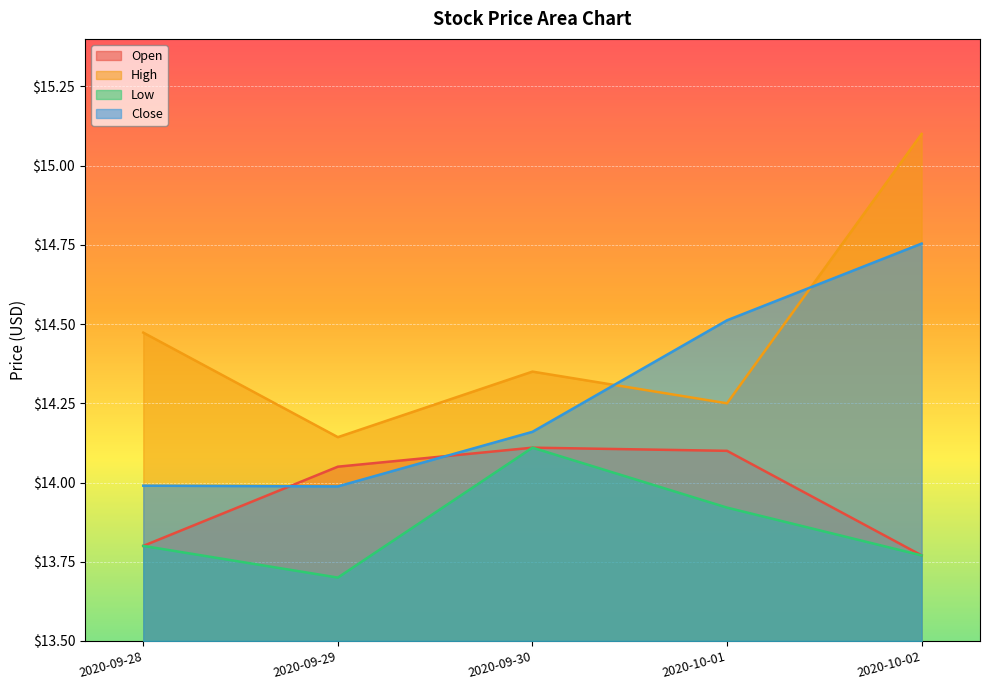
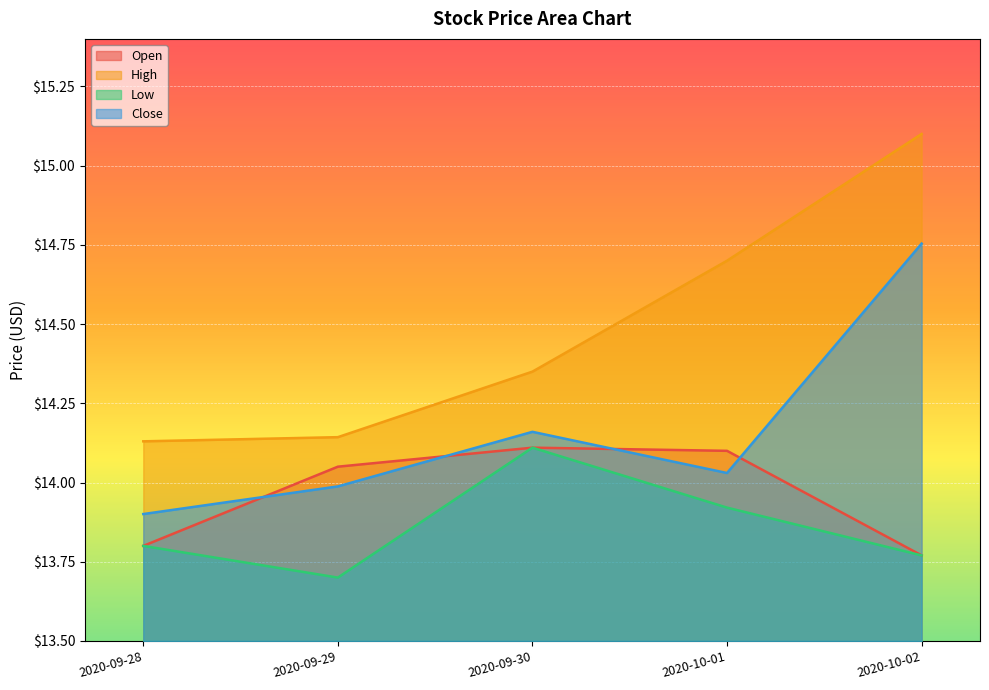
High, 2020-09-28: $14.47 -> $14.13
Close, 2020-09-28: $13.99 -> $13.90
High, 2020-10-01: $14.25 -> $14.70
Close, 2020-10-01: $14.51 -> $14.03
